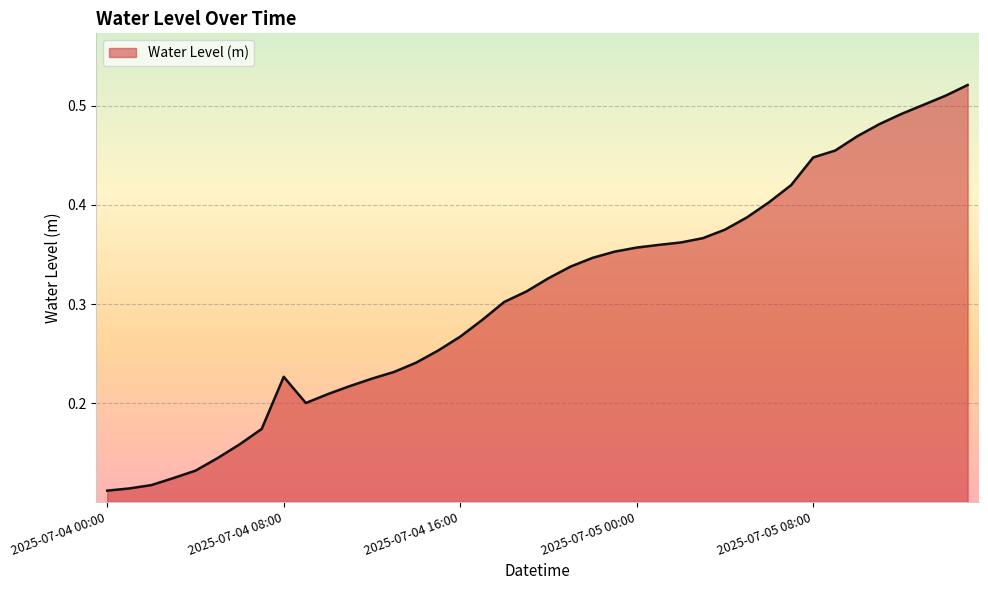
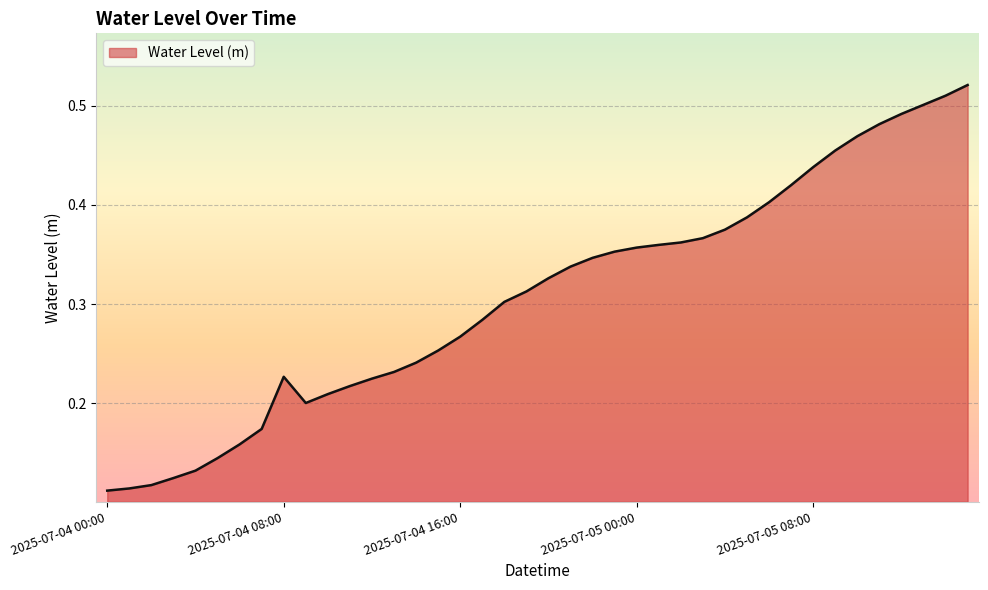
2025-07-05 08:00: 0.45 -> 0.44
